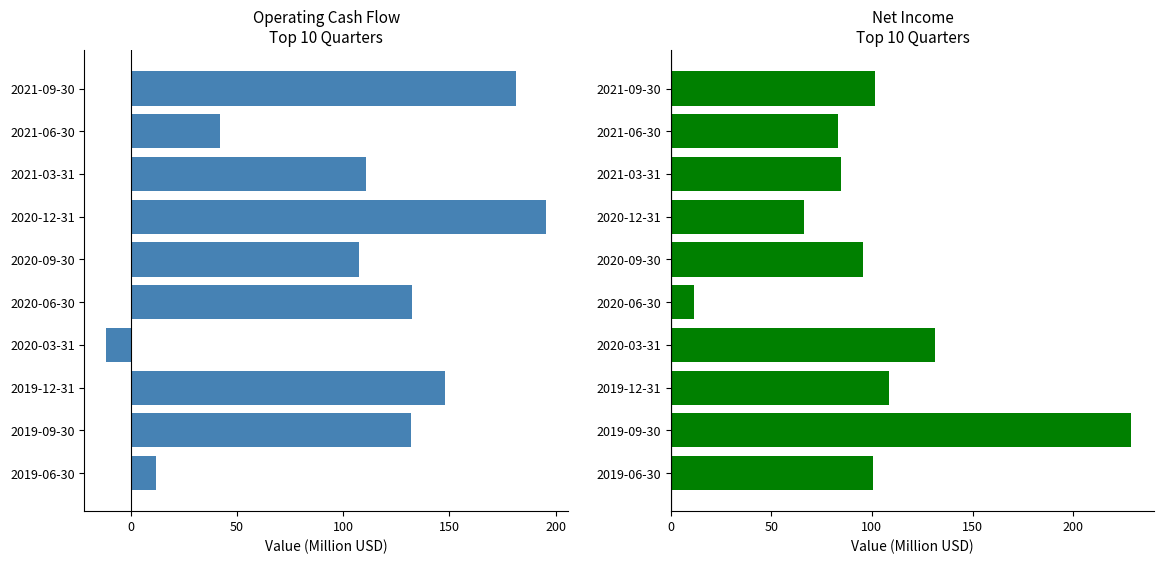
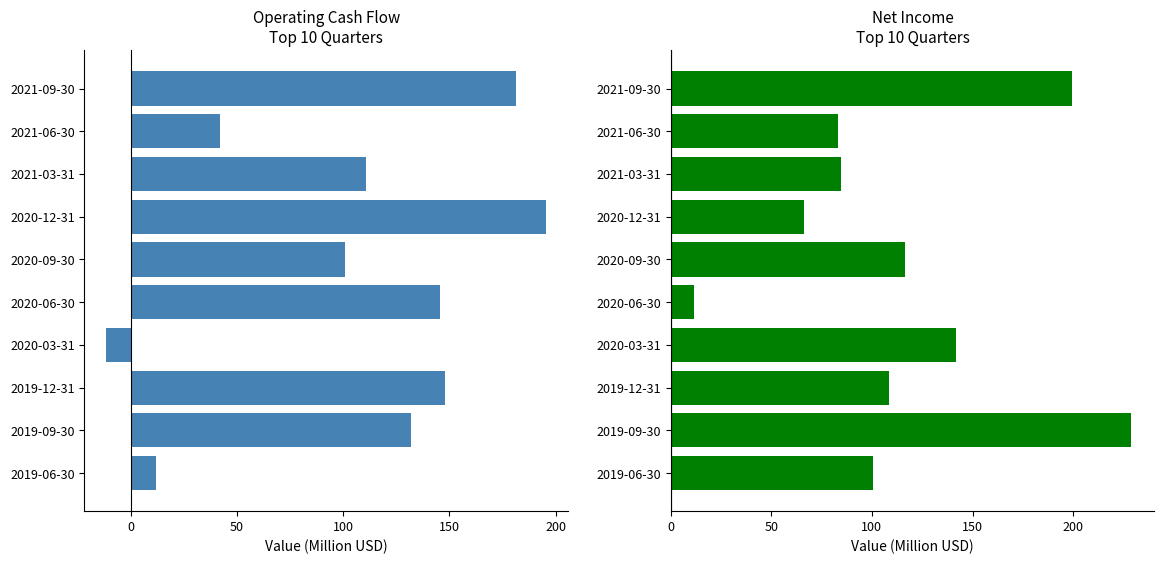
Operating Cash Flow Top 10 Quarters, 2020-09-30: 107 -> 101
Operating Cash Flow Top 10 Quarters, 2020-06-30: 133 -> 145
Net Income Top 10 Quarters, 2021-09-30: 102 -> 200
Net Income Top 10 Quarters, 2020-09-30: 96 -> 117
Net Income Top 10 Quarters, 2020-03-31: 131 -> 142
